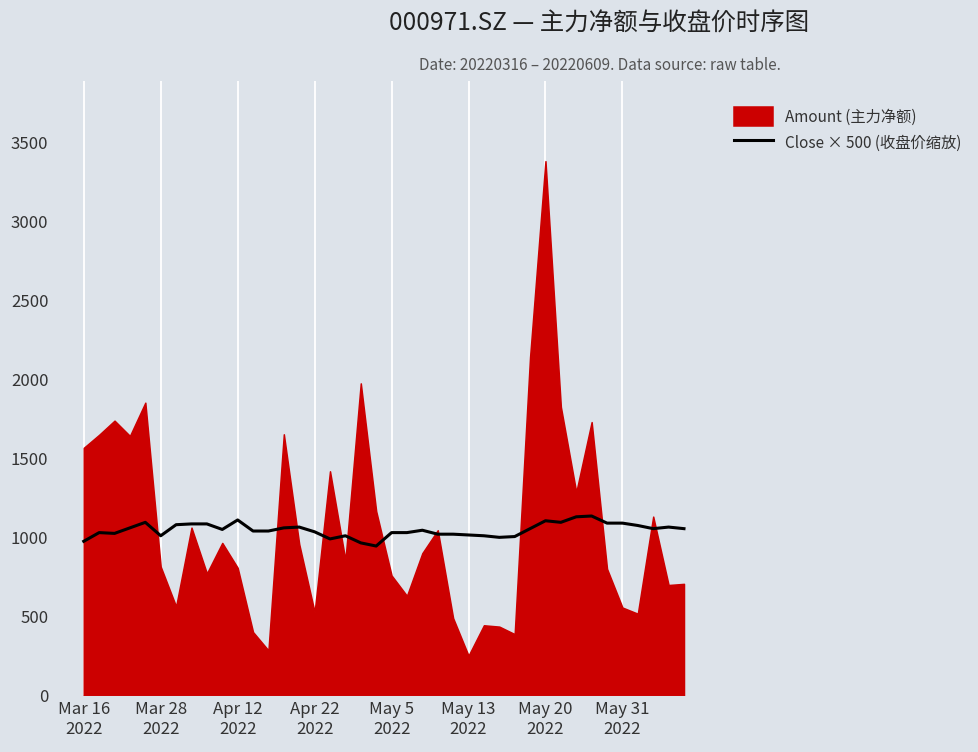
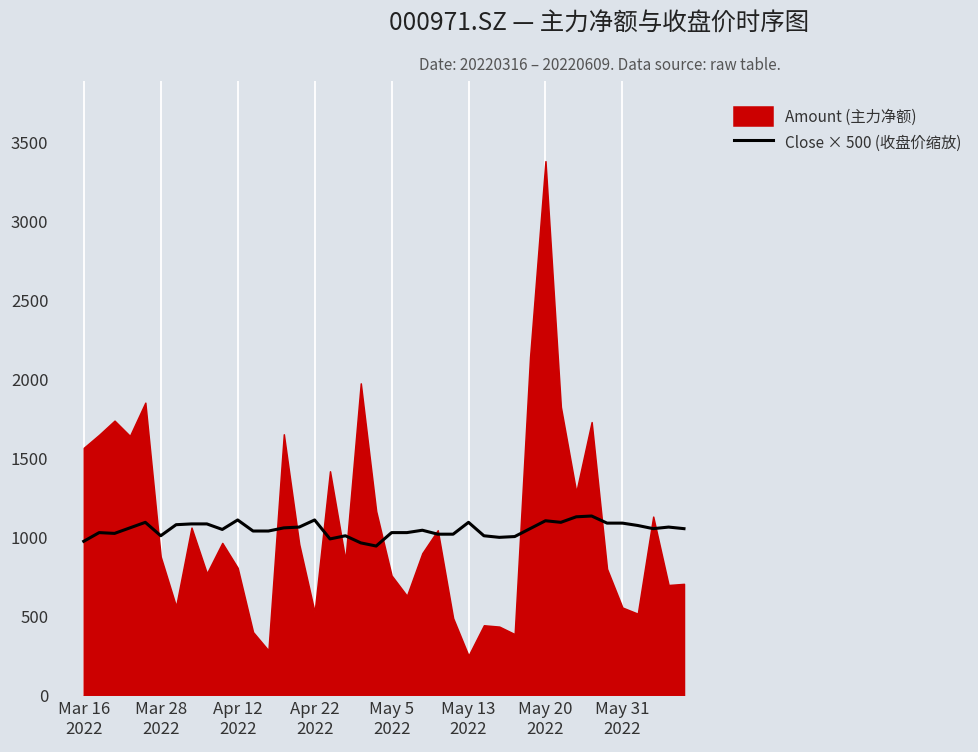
Amount (主力净额), Mar 28 2022: 810 -> 880
Close × 500 (收盘价缩放), Apr 22 2022: 1040 -> 1110
Close × 500 (收盘价缩放), May 13 2022: 1010 -> 1100
